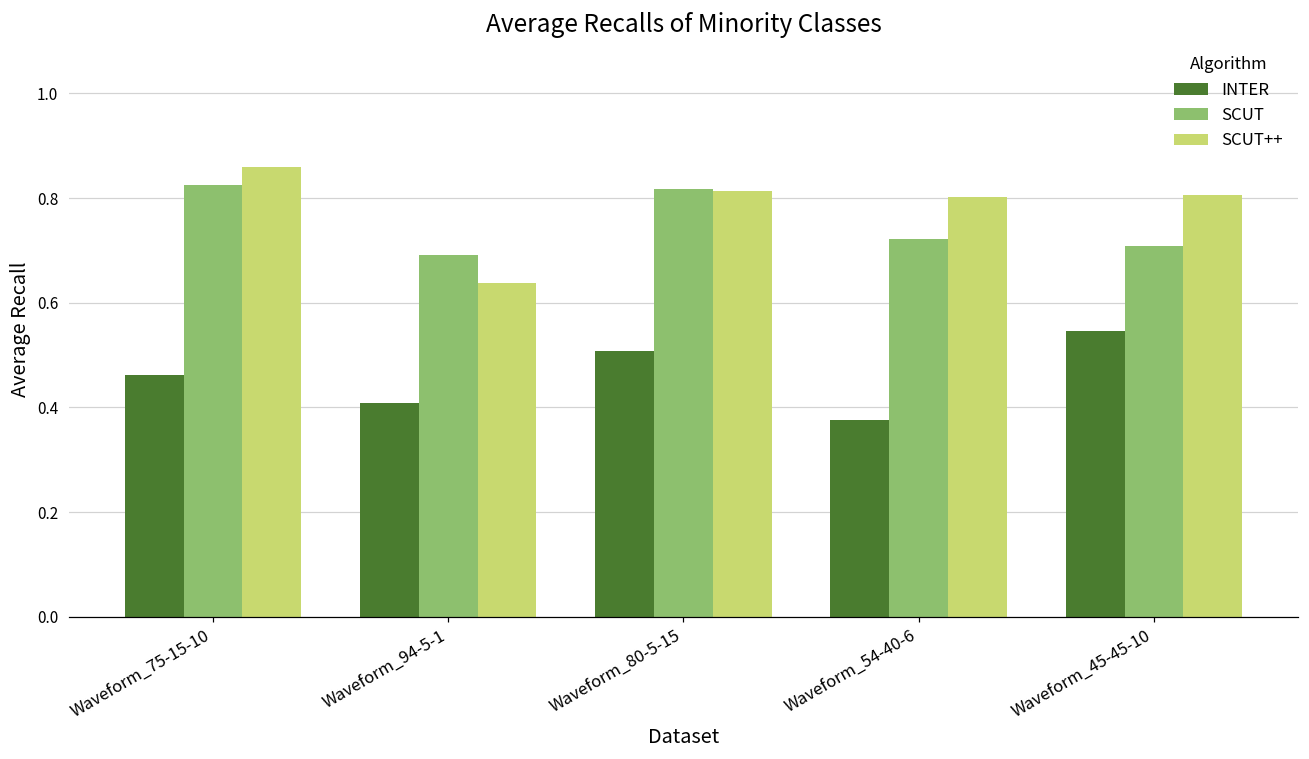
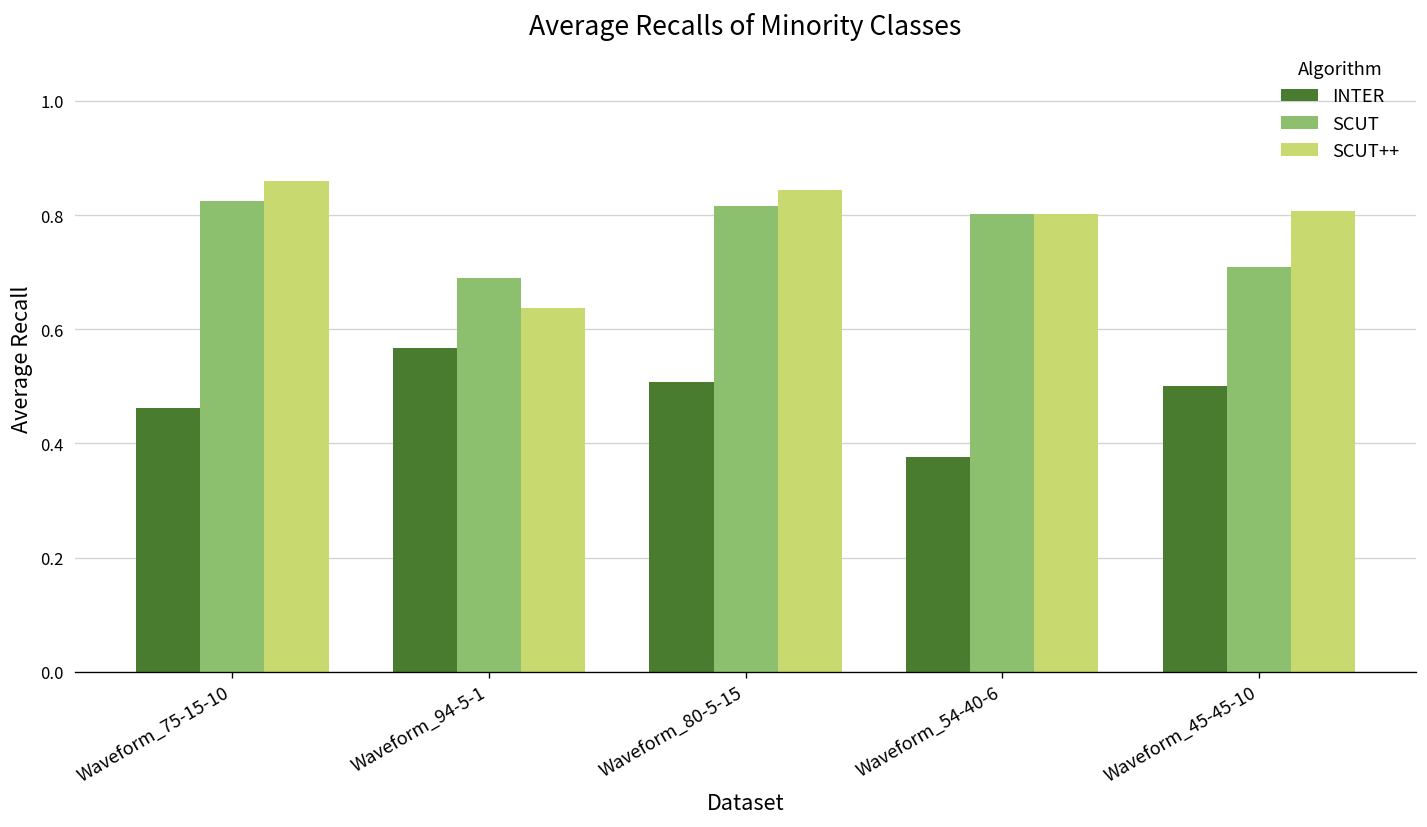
INTER, Waveform_94-5-1: 0.41 -> 0.57
SCUT++, Waveform_80-5-15: 0.81 -> 0.84
SCUT, Waveform_54-40-6: 0.72 -> 0.80
INTER, Waveform_45-45-10: 0.55 -> 0.50
